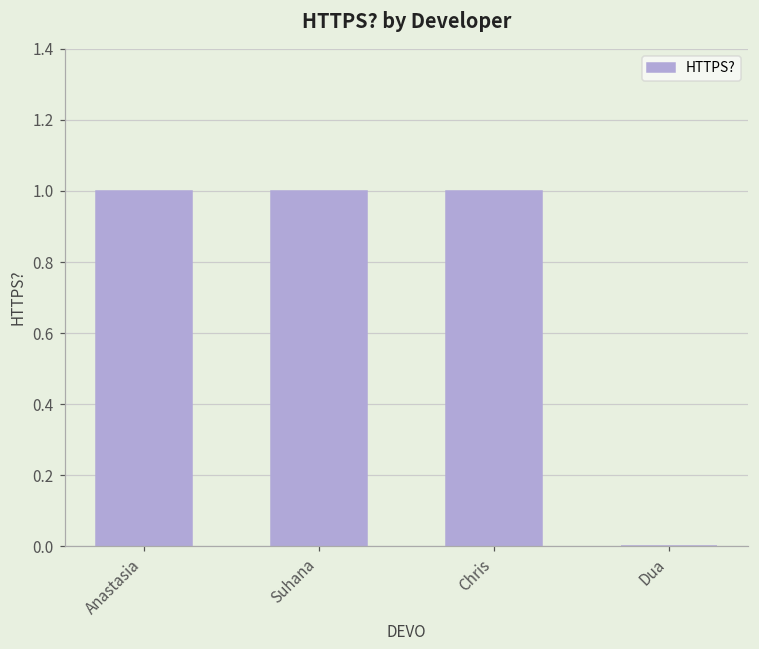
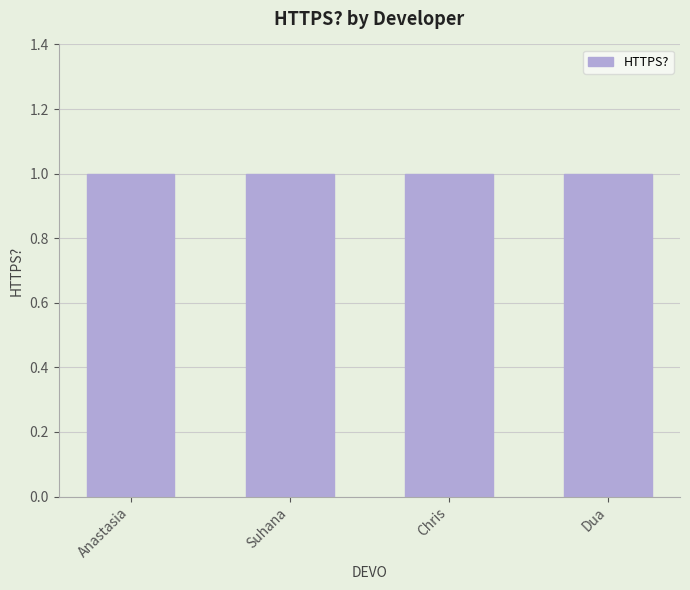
Dua: 0 -> 1
